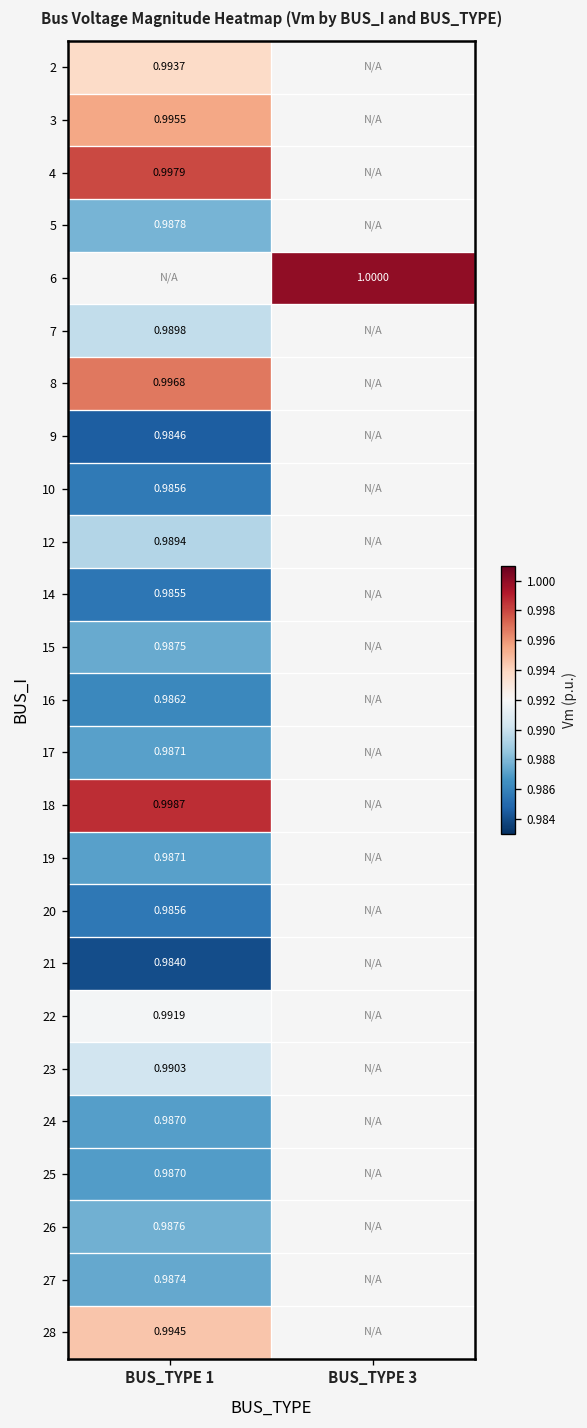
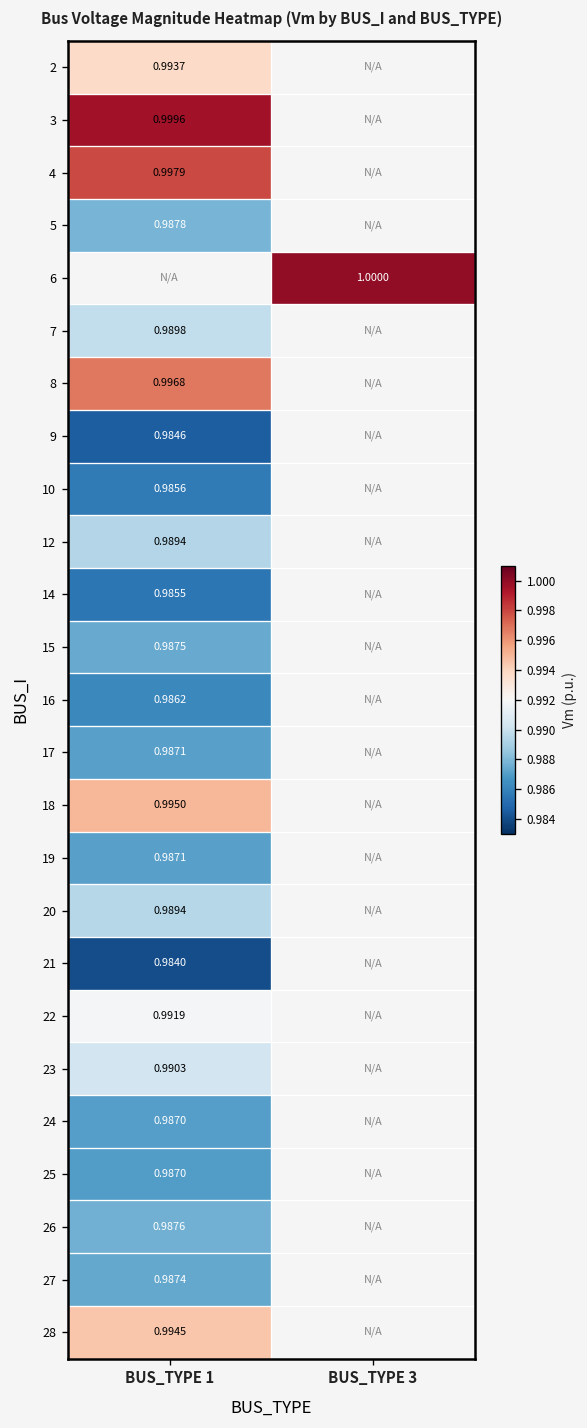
3, BUS_TYPE 1: 0.9955 -> 0.9996
18, BUS_TYPE 1: 0.9987 -> 0.9950
20, BUS_TYPE 1: 0.9856 -> 0.9894
